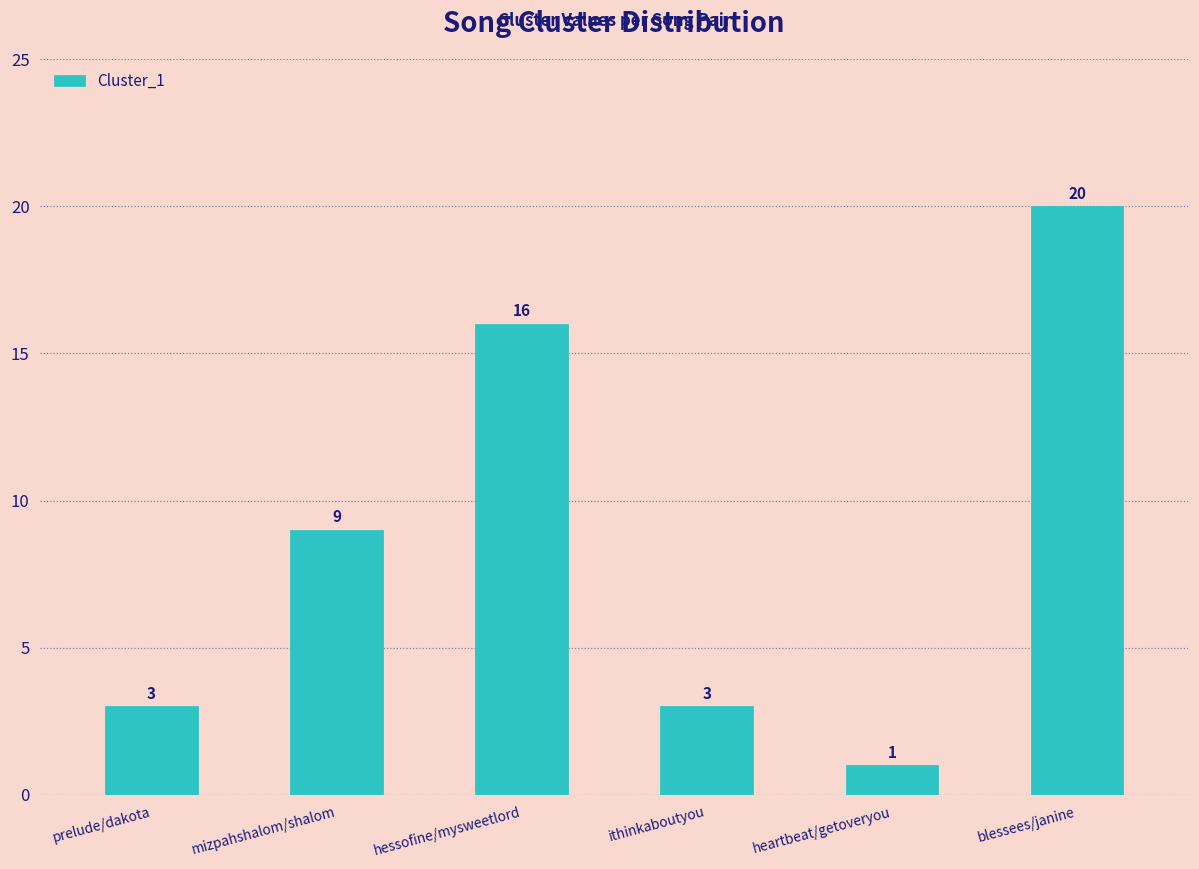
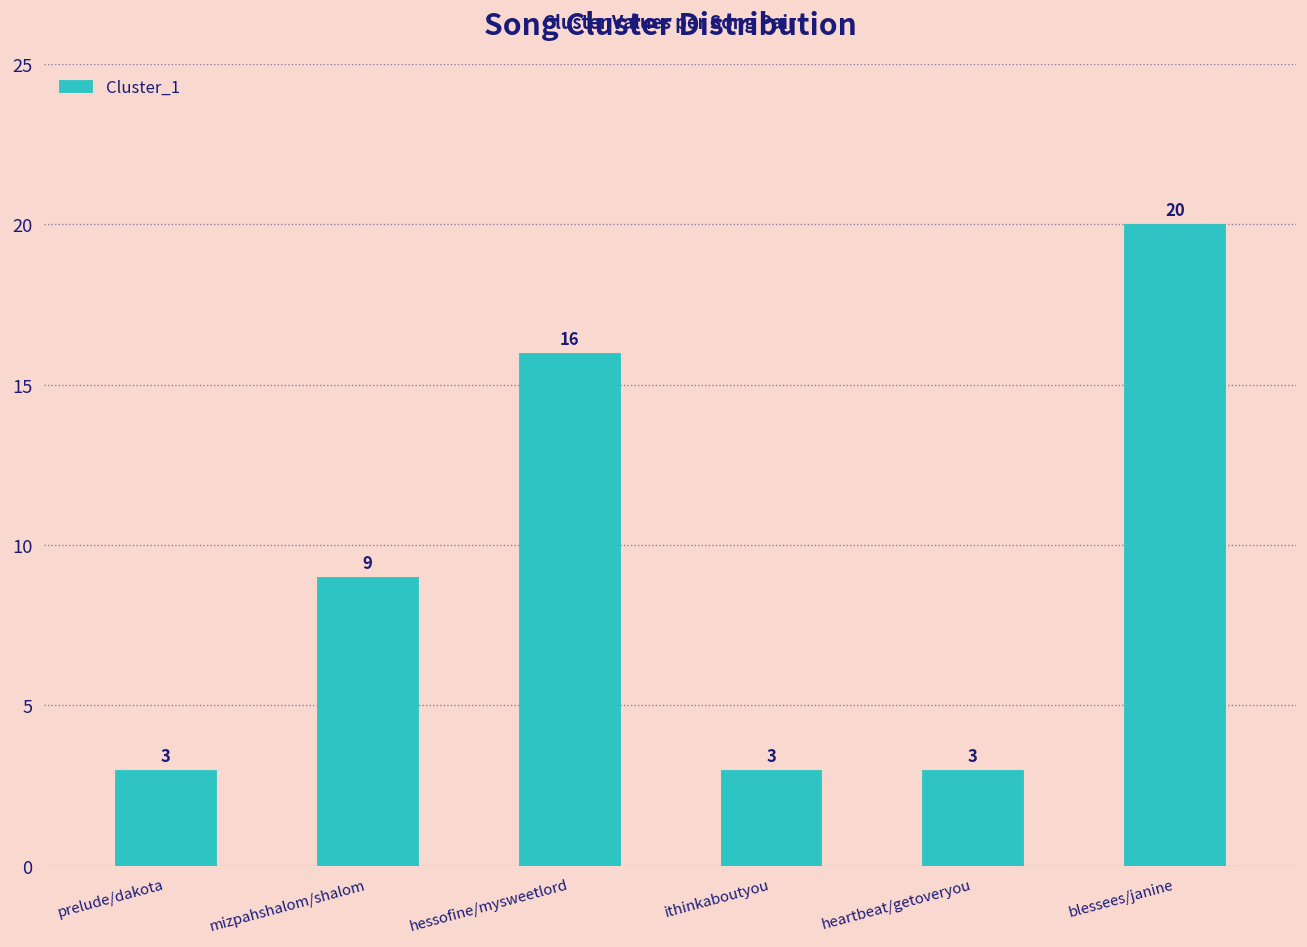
heartbeat/getoveryou: 1 -> 3
